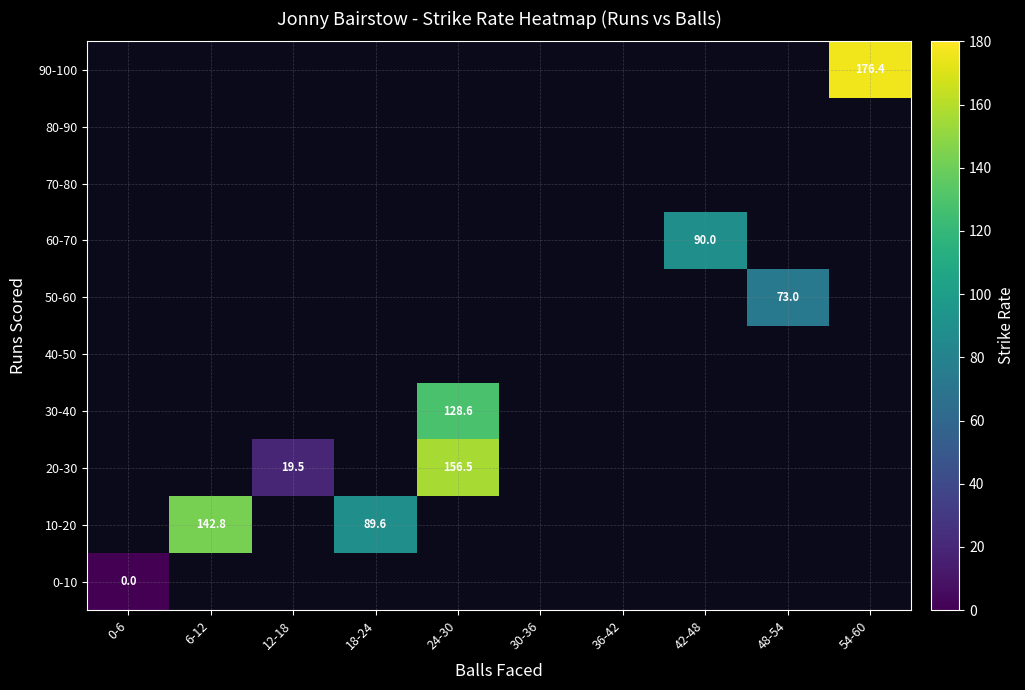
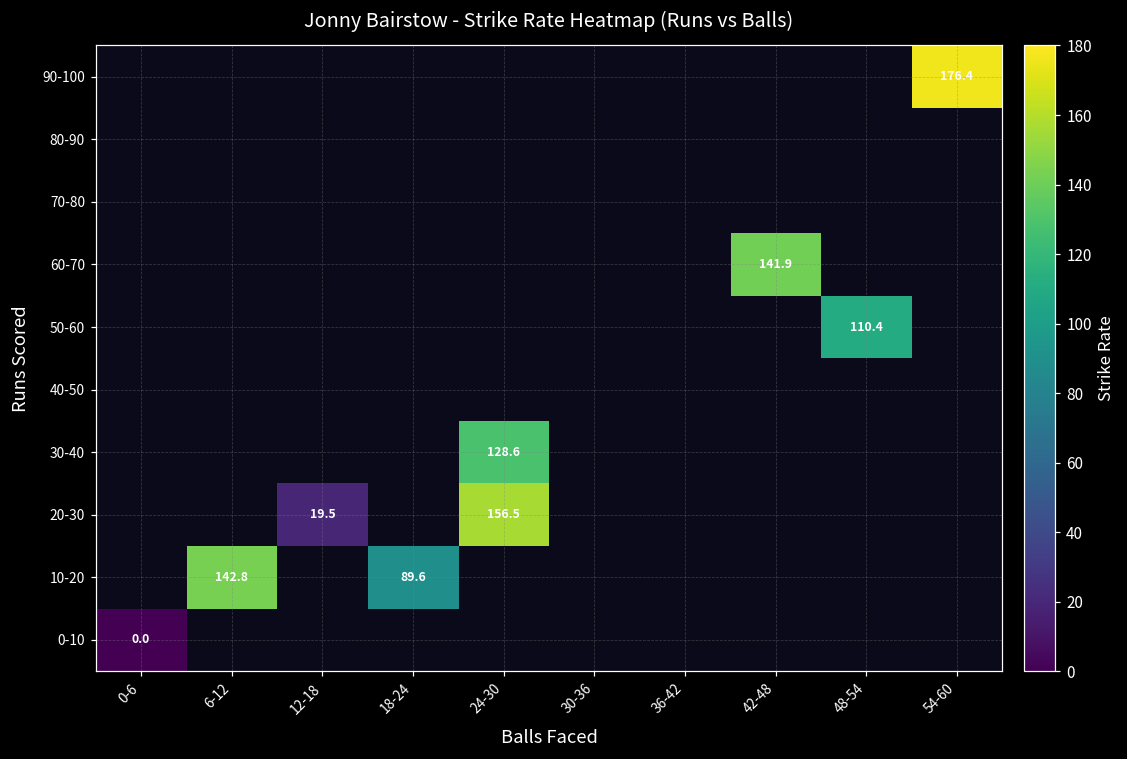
60-70, 42-48: 90.0 -> 141.9
50-60, 48-54: 73.0 -> 110.4
